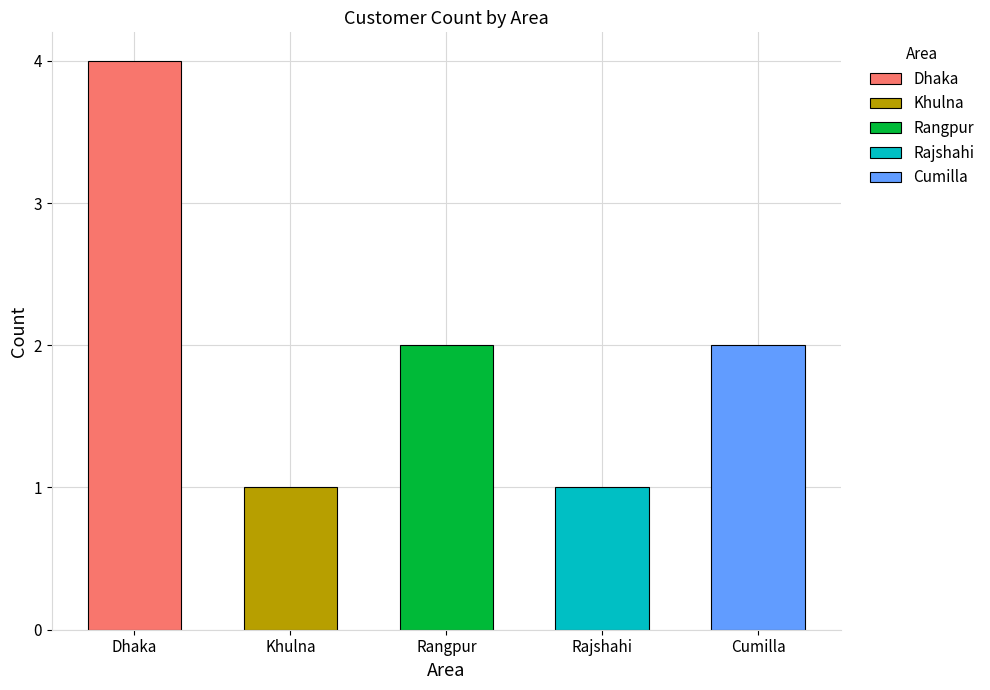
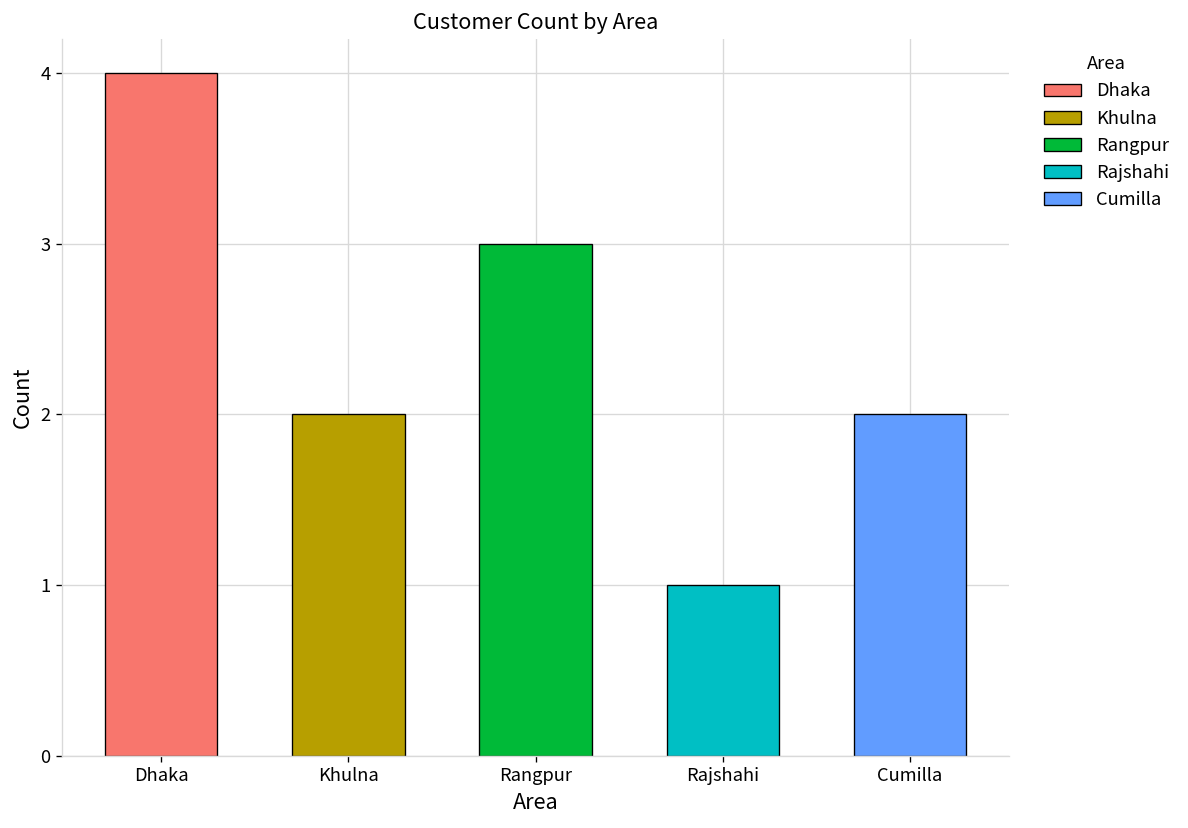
Khulna: 1 -> 2
Rangpur: 2 -> 3
